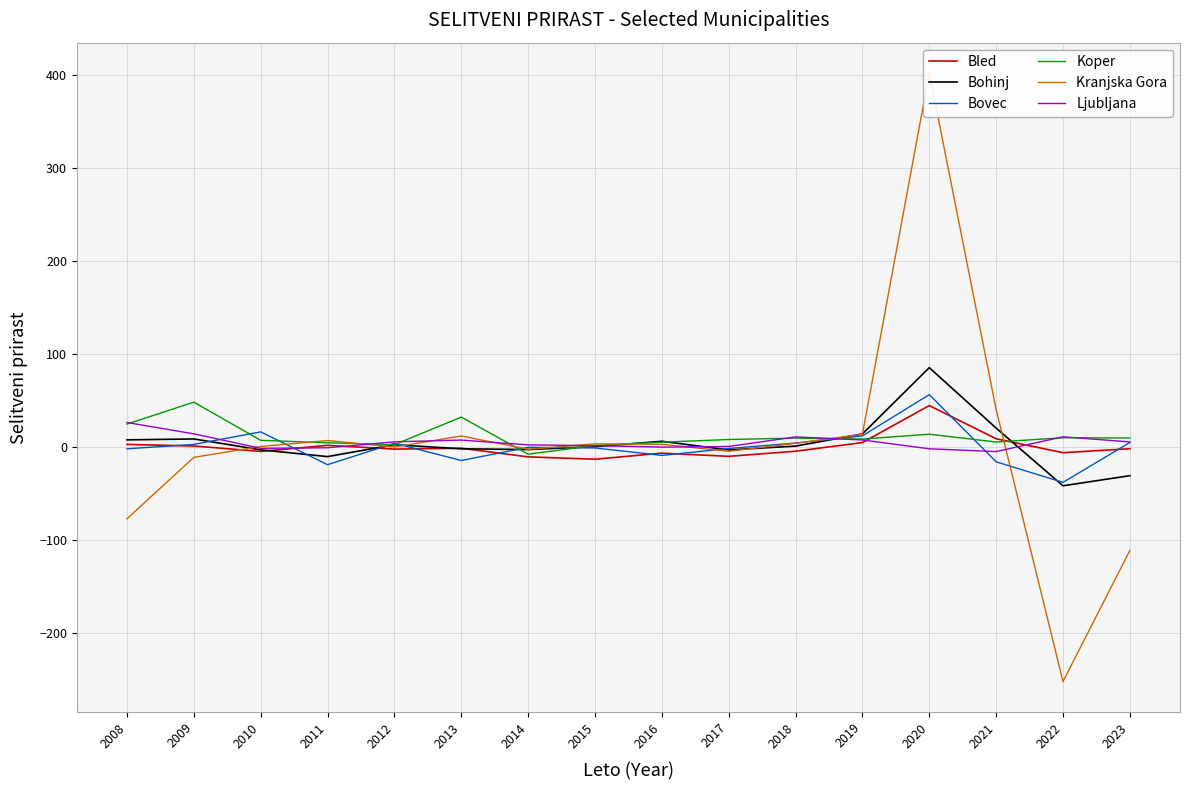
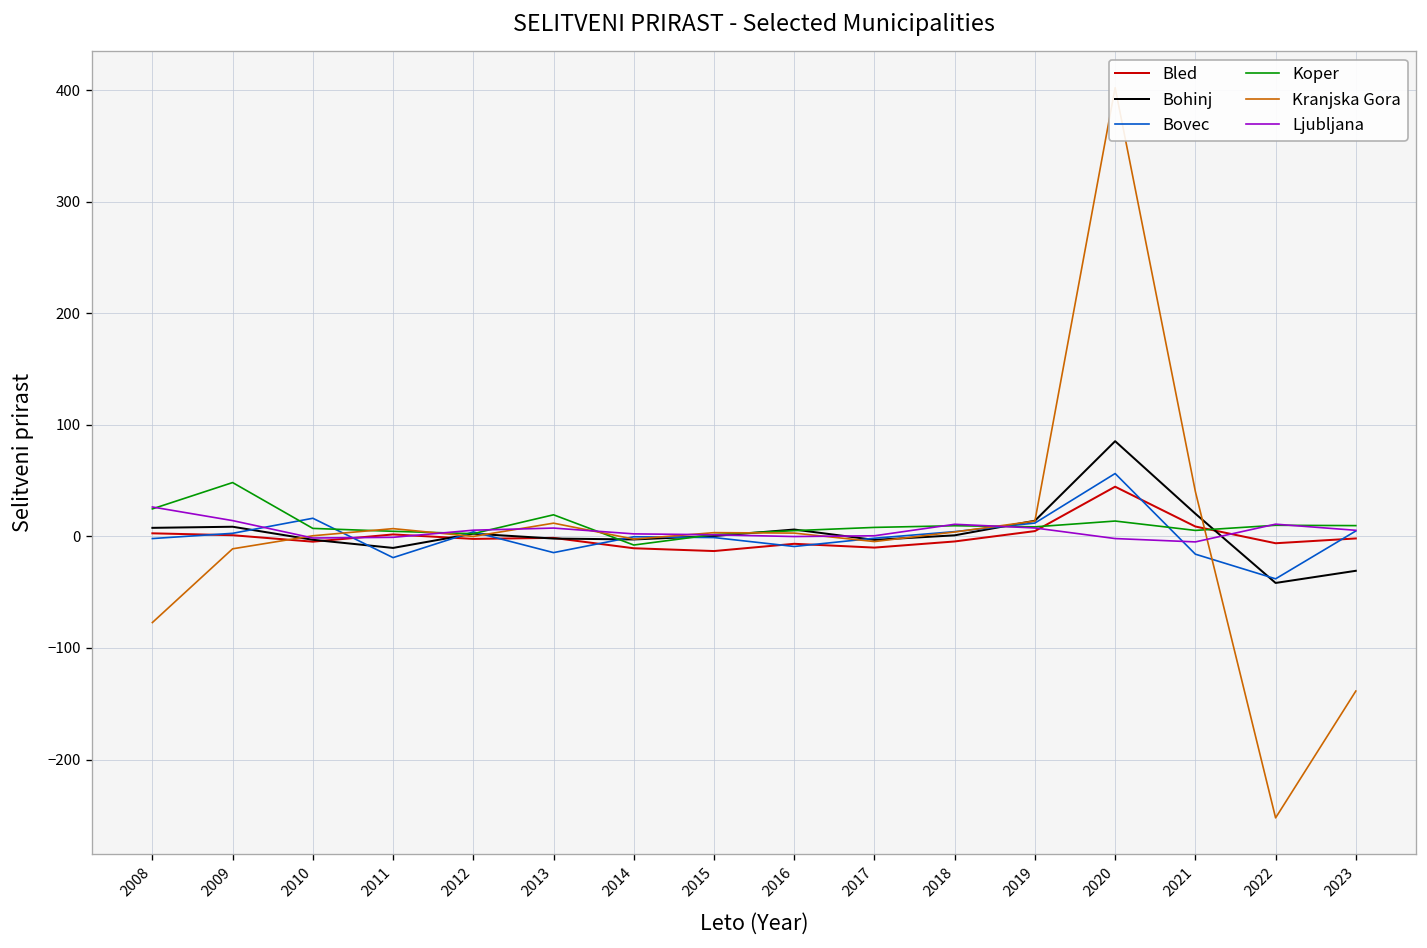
Koper, 2013: 30 -> 20
Kranjska Gora, 2023: -110 -> -140
